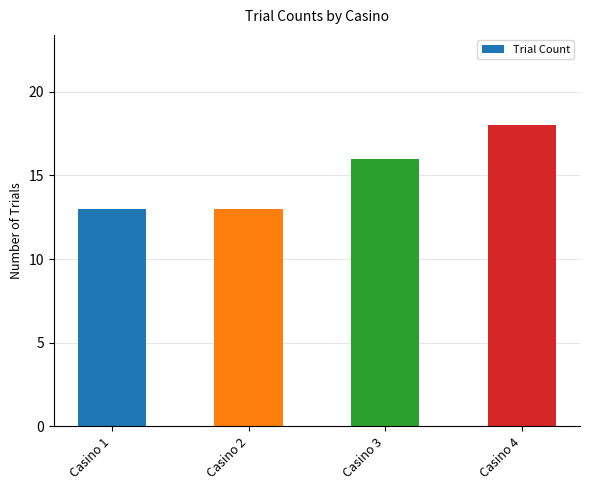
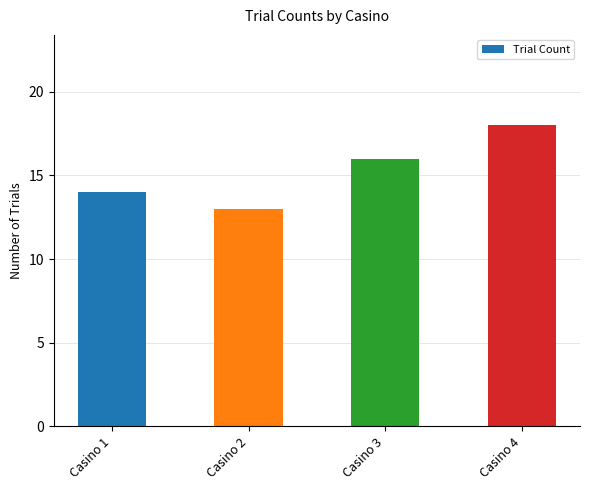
Casino 1: 13 -> 14
